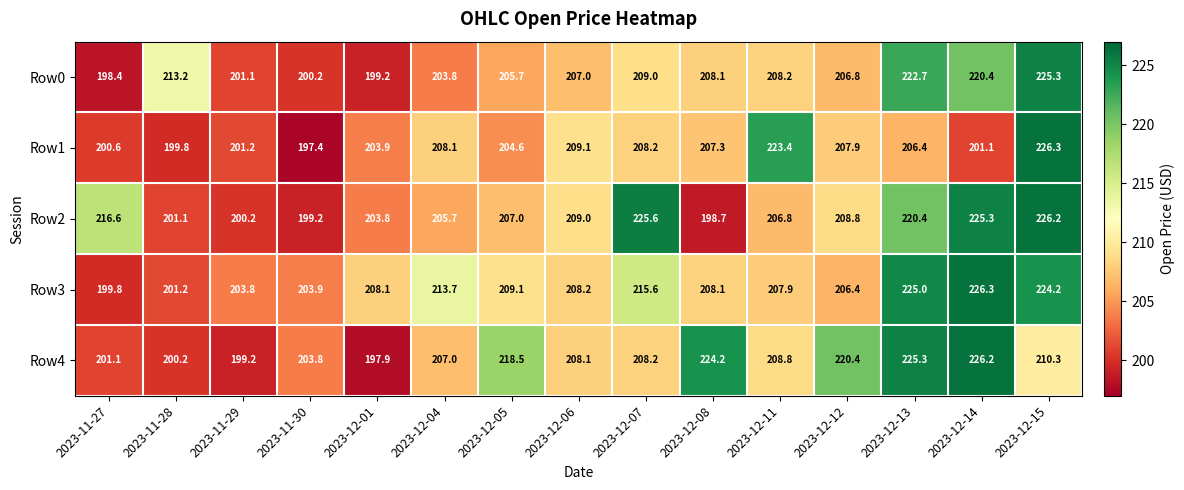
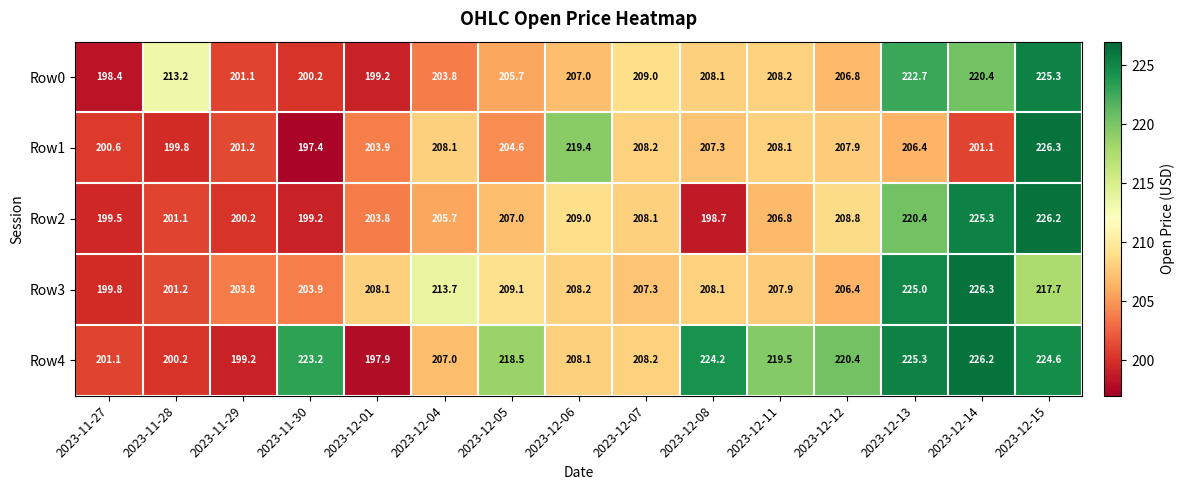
Row1, 2023-12-06: 209.1 -> 219.4
Row1, 2023-12-11: 223.4 -> 208.1
Row2, 2023-11-27: 216.6 -> 199.5
Row2, 2023-12-07: 225.6 -> 208.1
Row3, 2023-12-07: 215.6 -> 207.3
Row3, 2023-12-15: 224.2 -> 217.7
Row4, 2023-11-30: 203.8 -> 223.2
Row4, 2023-12-11: 208.8 -> 219.5
Row4, 2023-12-15: 210.3 -> 224.6
